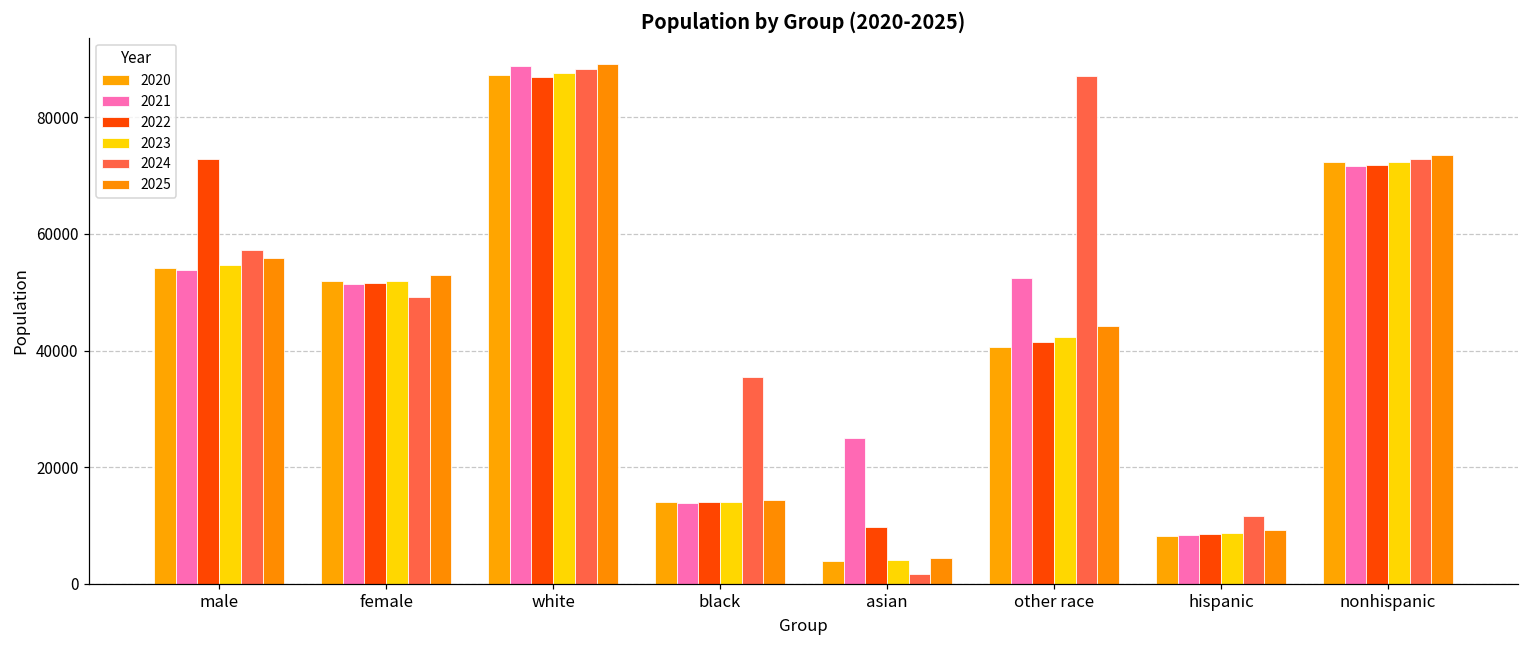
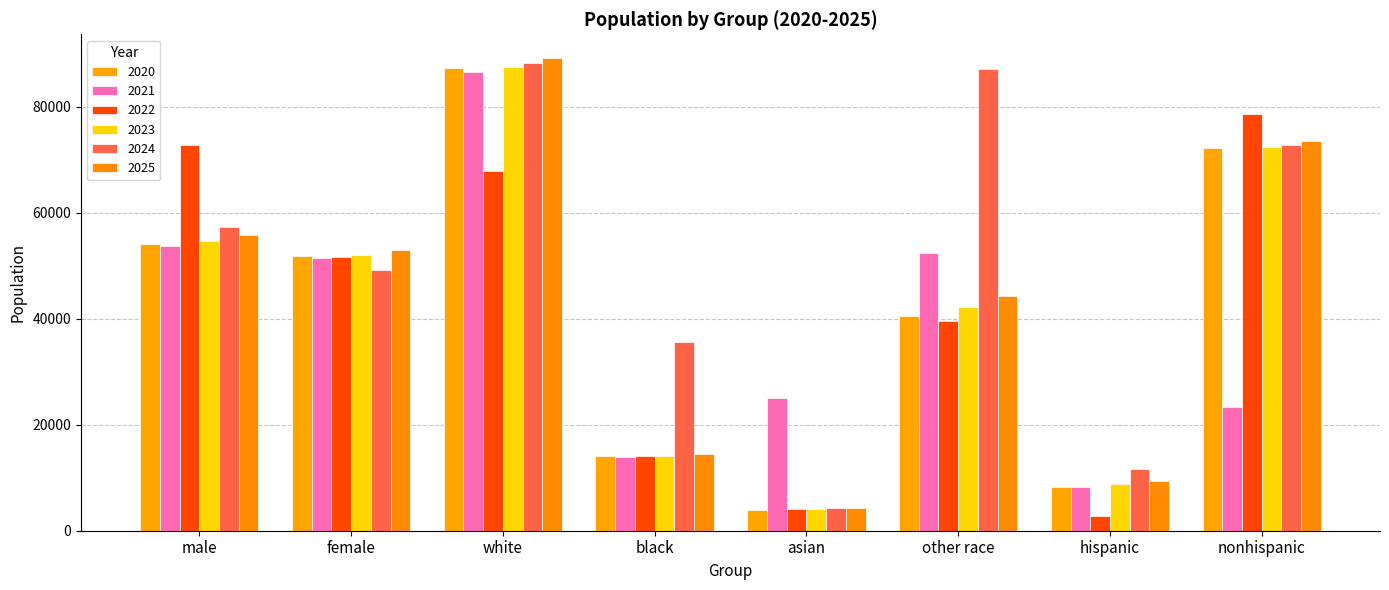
2021, white: 89000 -> 87000
2022, white: 87000 -> 68000
2022, asian: 10000 -> 4000
2024, asian: 2000 -> 4000
2022, other race: 41000 -> 40000
2022, hispanic: 9000 -> 3000
2021, nonhispanic: 72000 -> 23000
2022, nonhispanic: 72000 -> 79000
